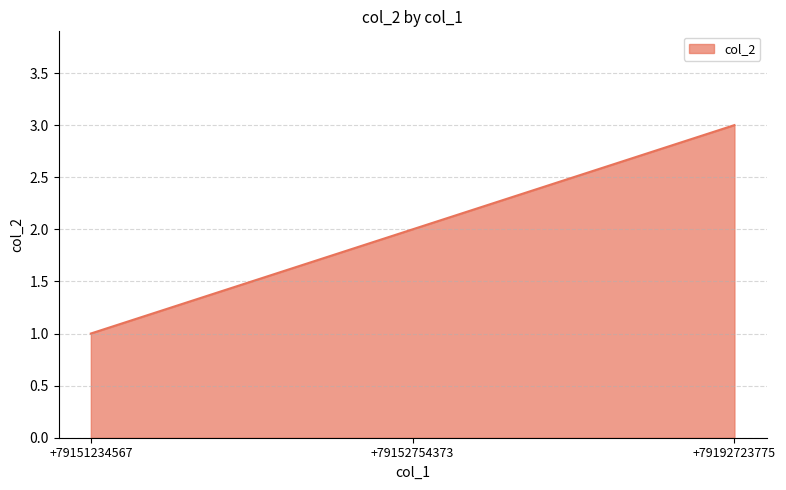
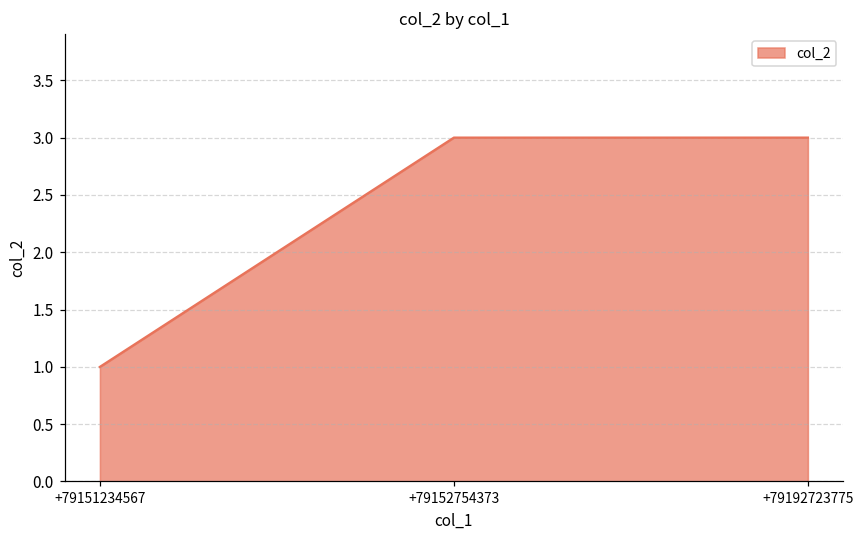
+79152754373: 2 -> 3
